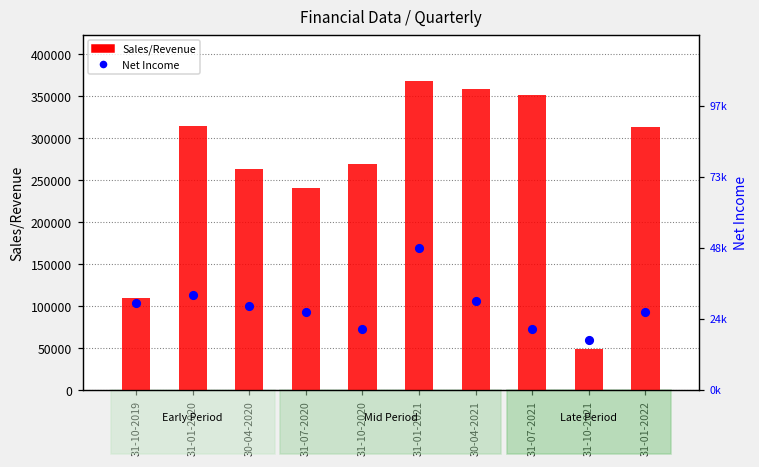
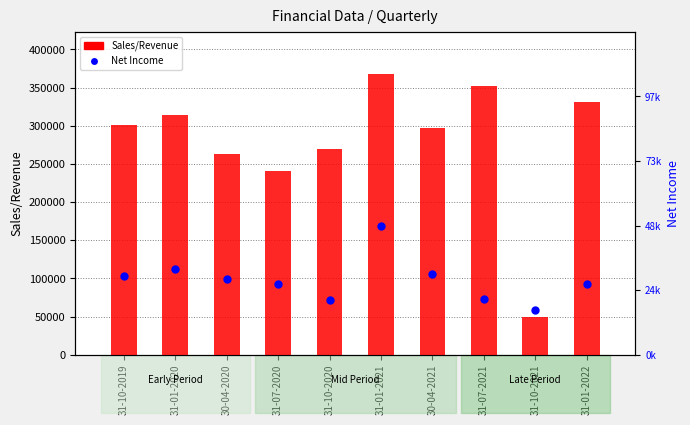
Sales/Revenue, 31-10-2019: 110000 -> 300000
Sales/Revenue, 30-04-2021: 360000 -> 300000
Sales/Revenue, 31-01-2022: 310000 -> 330000
